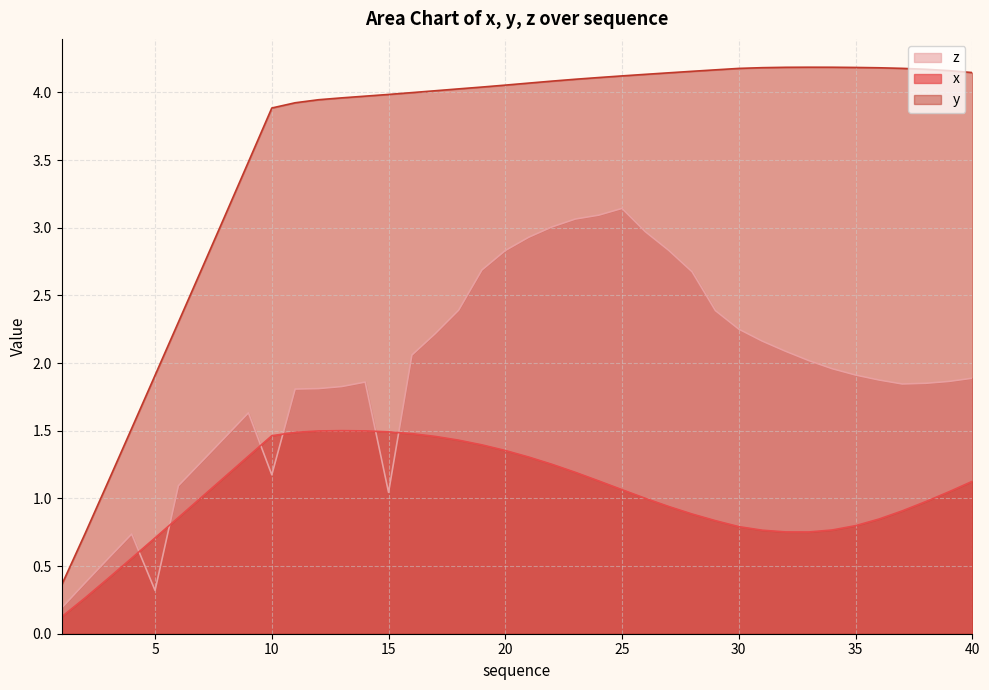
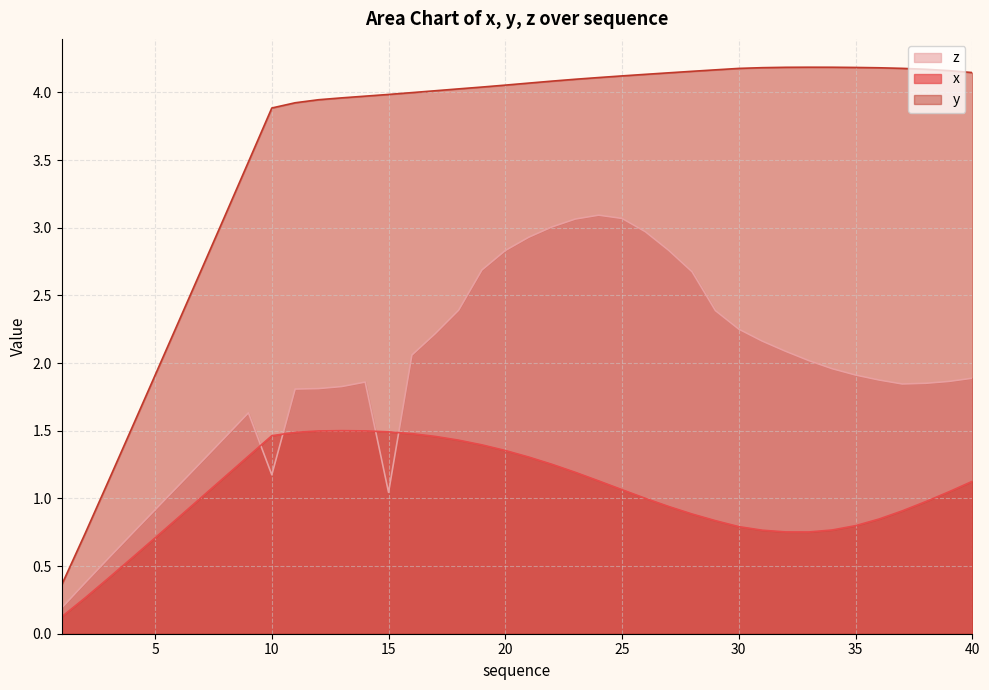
z, 5: 0.32 -> 0.92
z, 25: 3.14 -> 3.07
